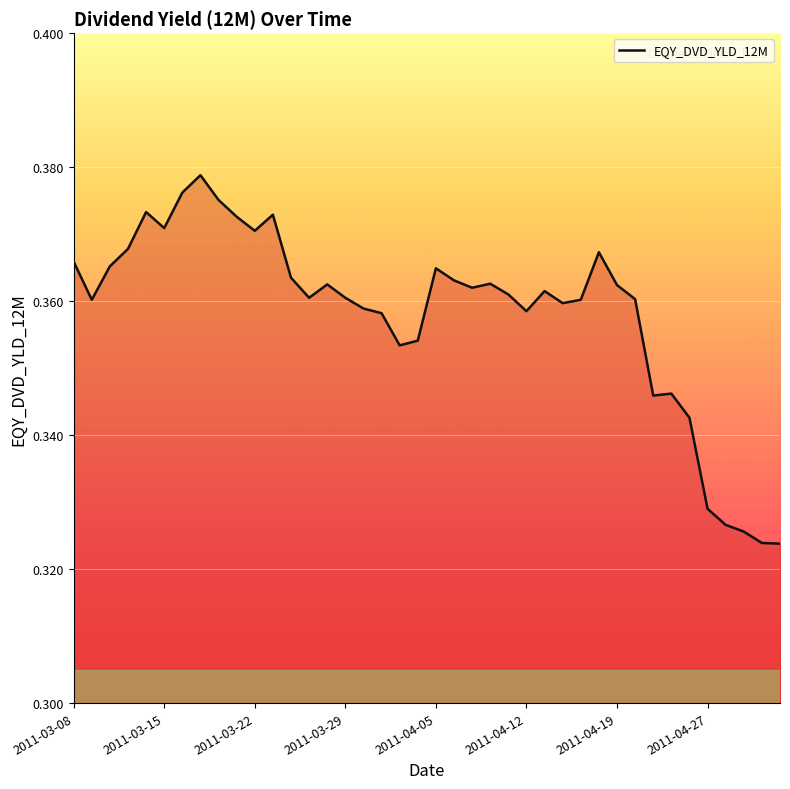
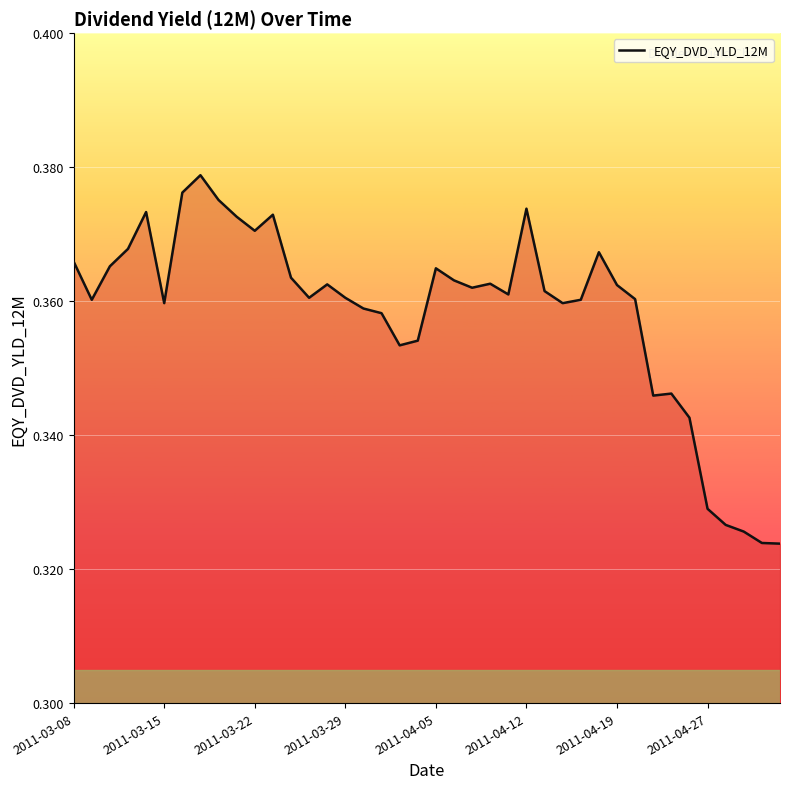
2011-03-15: 0.371 -> 0.360
2011-04-12: 0.359 -> 0.374
